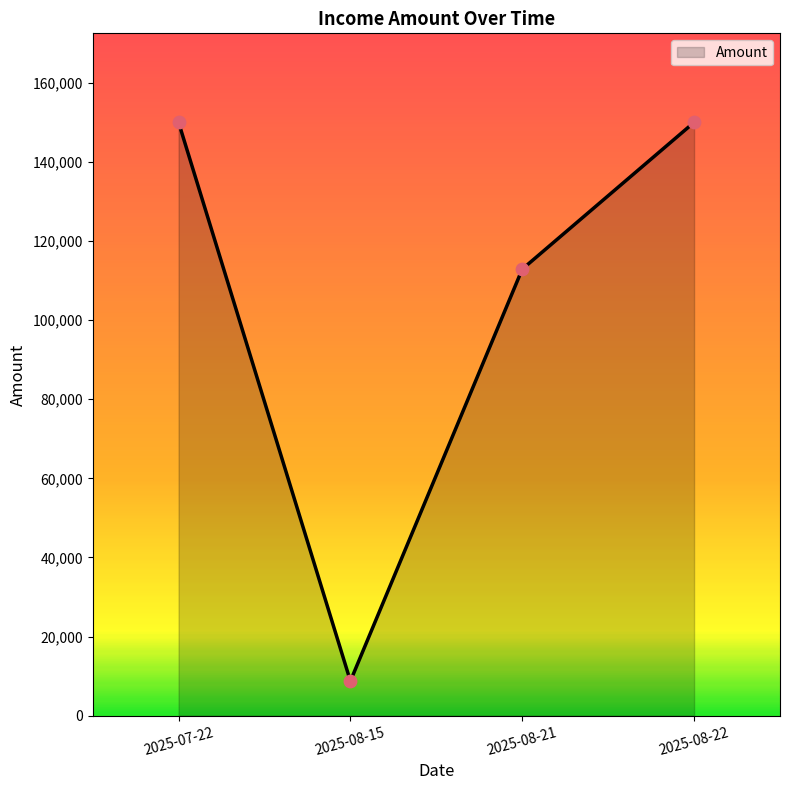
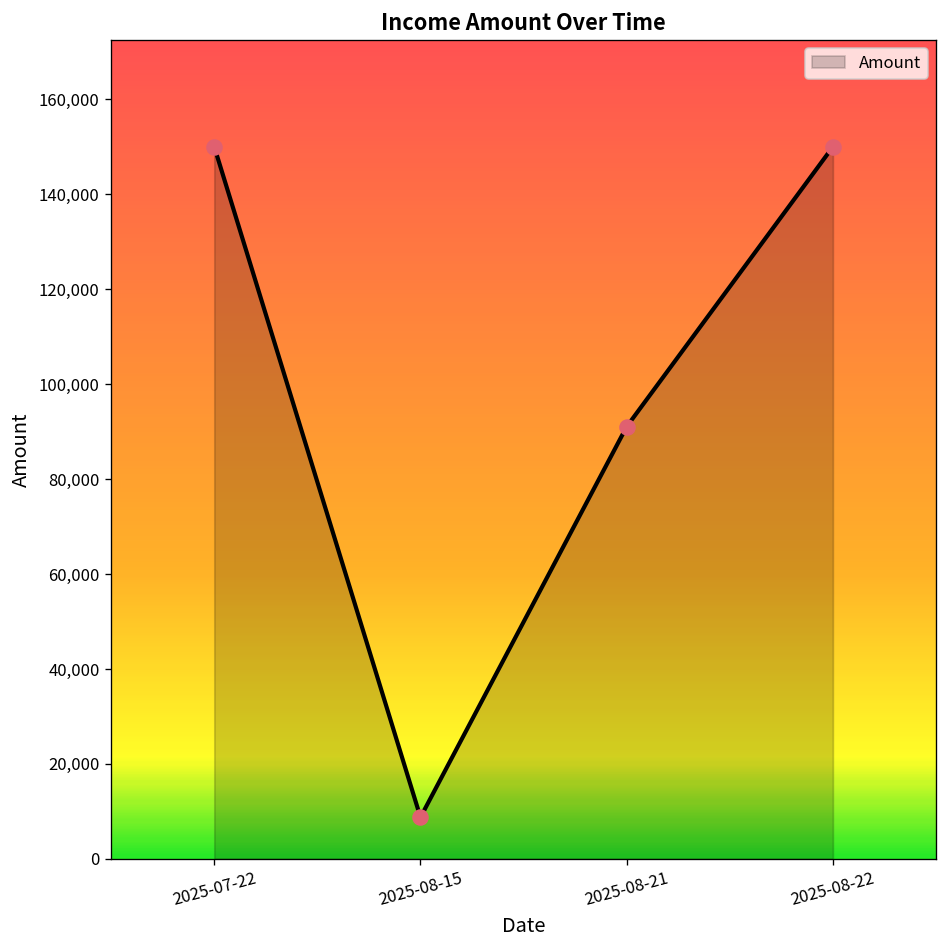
2025-08-21: 113,000 -> 91,000
